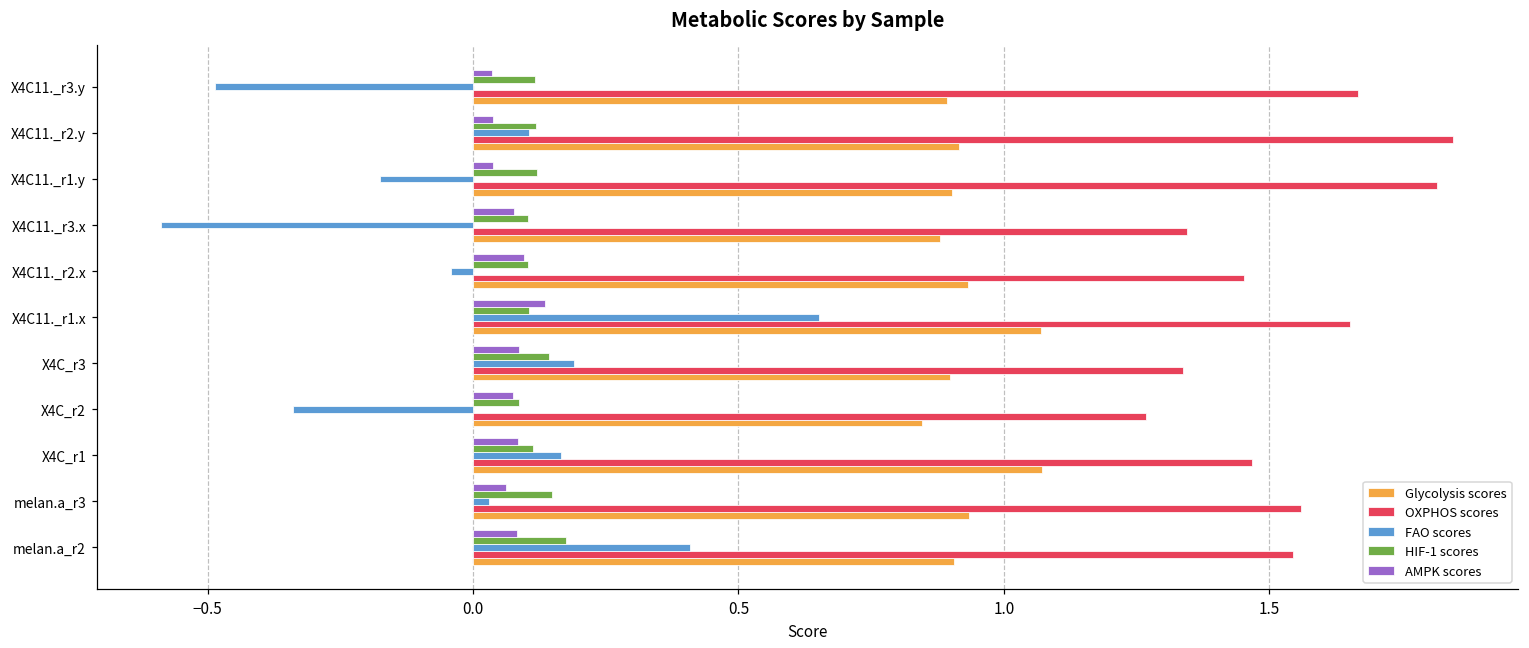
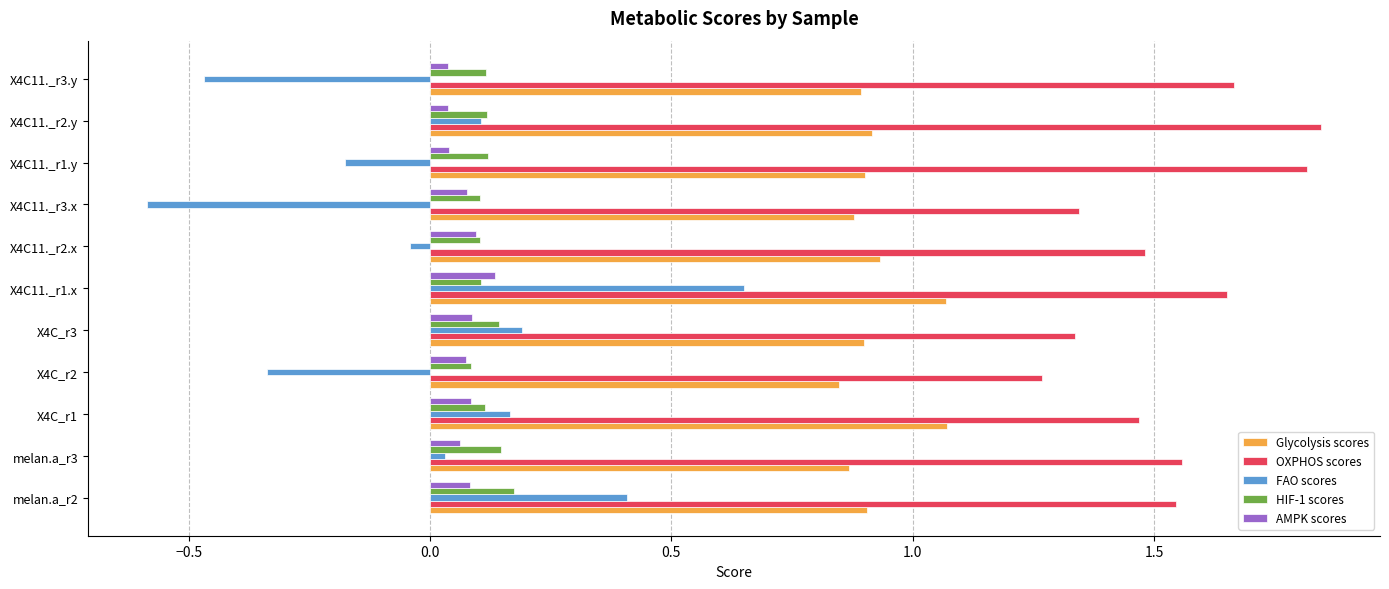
FAO scores, X4C11._r3.y: -0.49 -> -0.47
OXPHOS scores, X4C11._r2.x: 1.45 -> 1.48
Glycolysis scores, melan.a_r3: 0.93 -> 0.87
